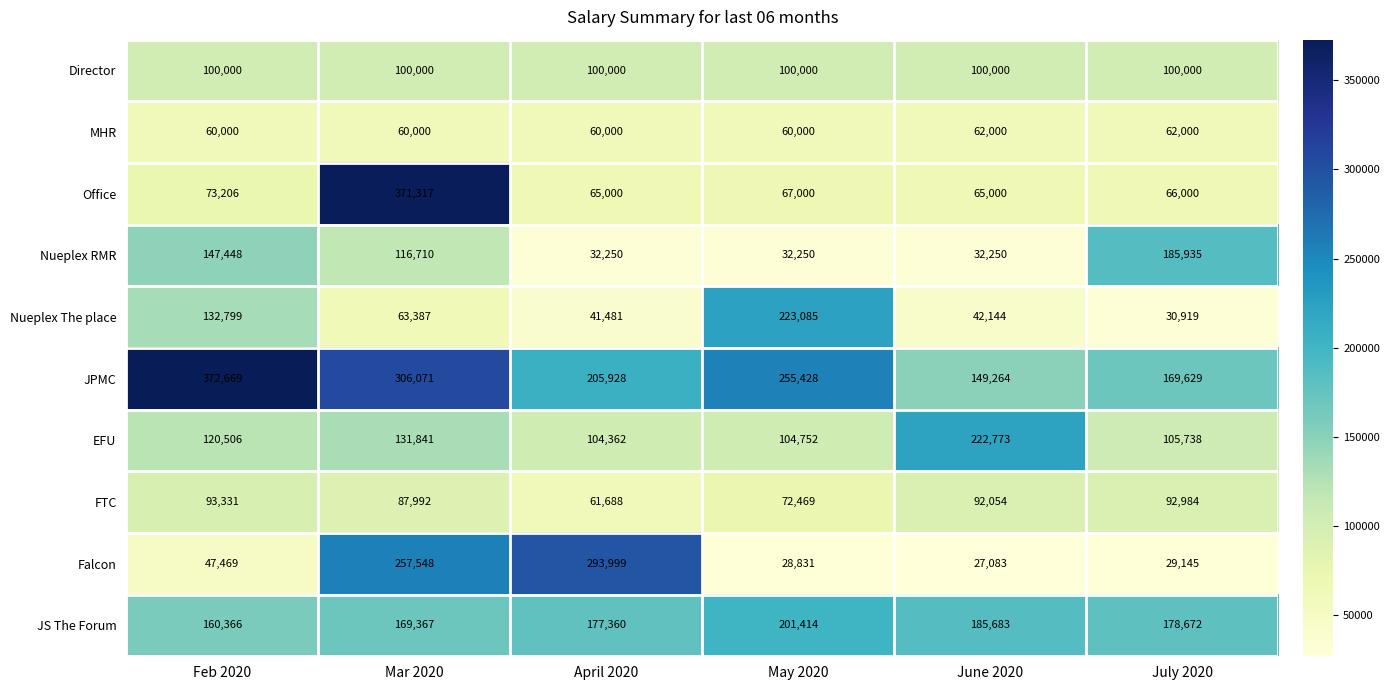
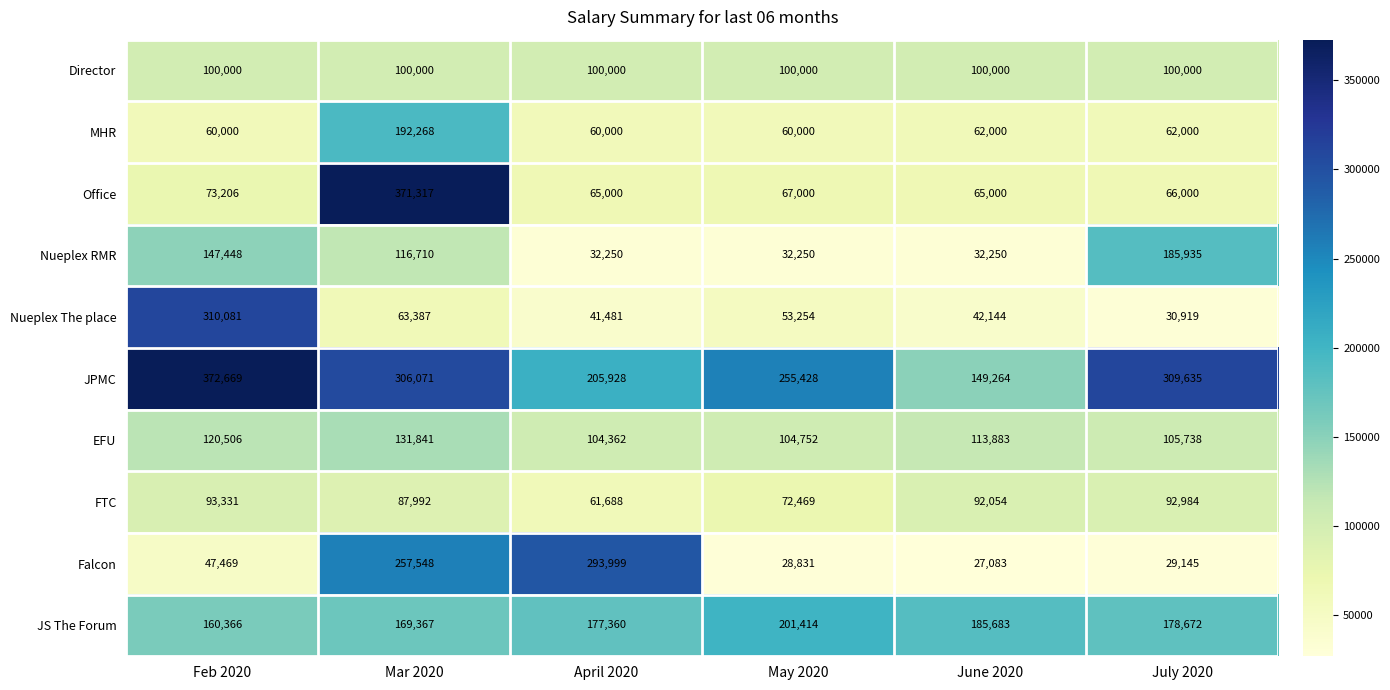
MHR, Mar 2020: 60,000 -> 192,268
Nueplex The place, Feb 2020: 132,799 -> 310,081
Nueplex The place, May 2020: 223,085 -> 53,254
JPMC, July 2020: 169,629 -> 309,635
EFU, June 2020: 222,773 -> 113,883
